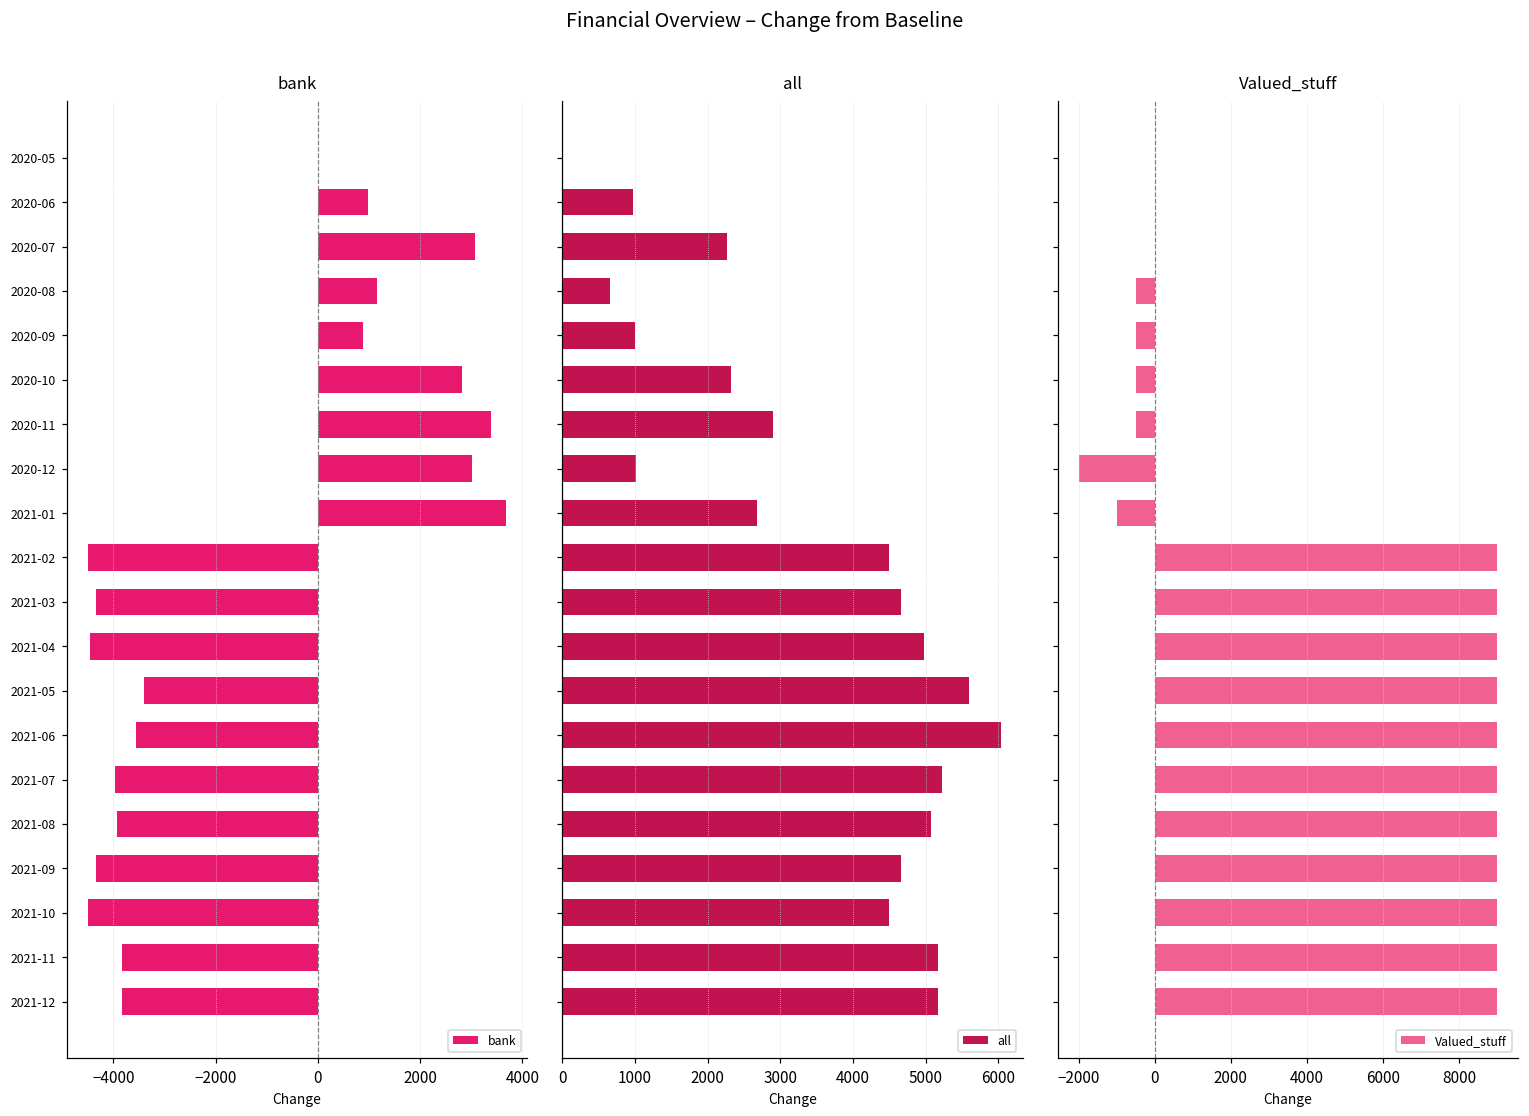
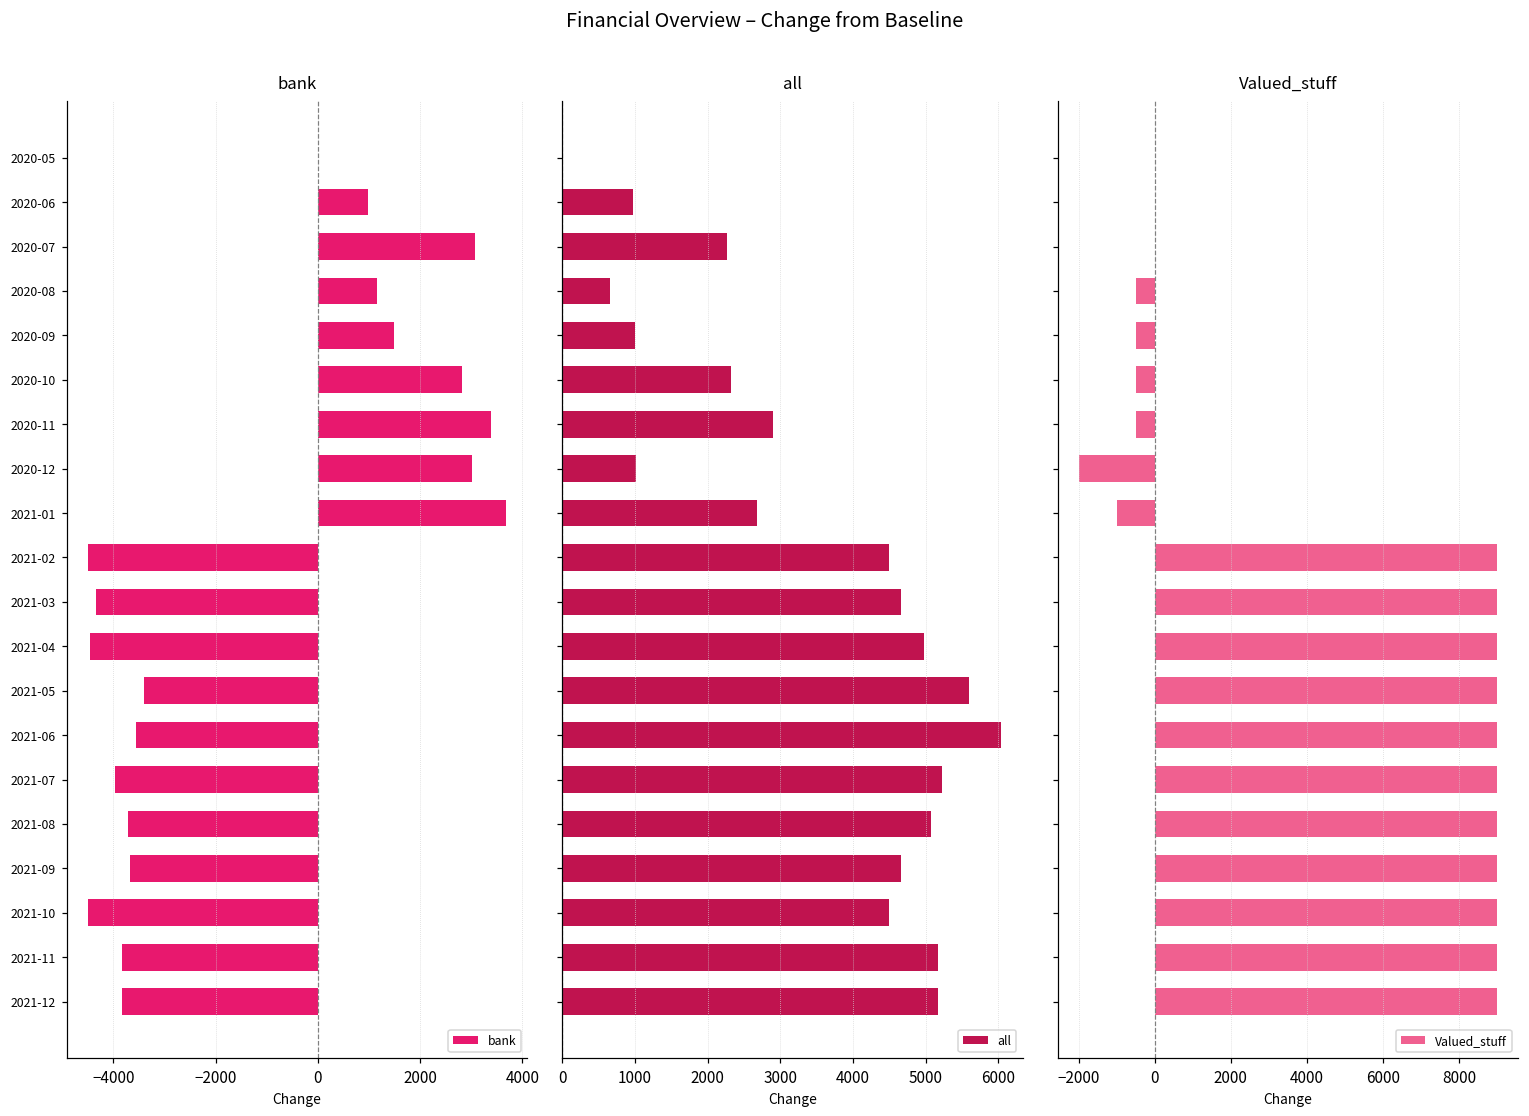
bank, 2020-09: 900 -> 1500
bank, 2021-08: -3900 -> -3700
bank, 2021-09: -4300 -> -3700
